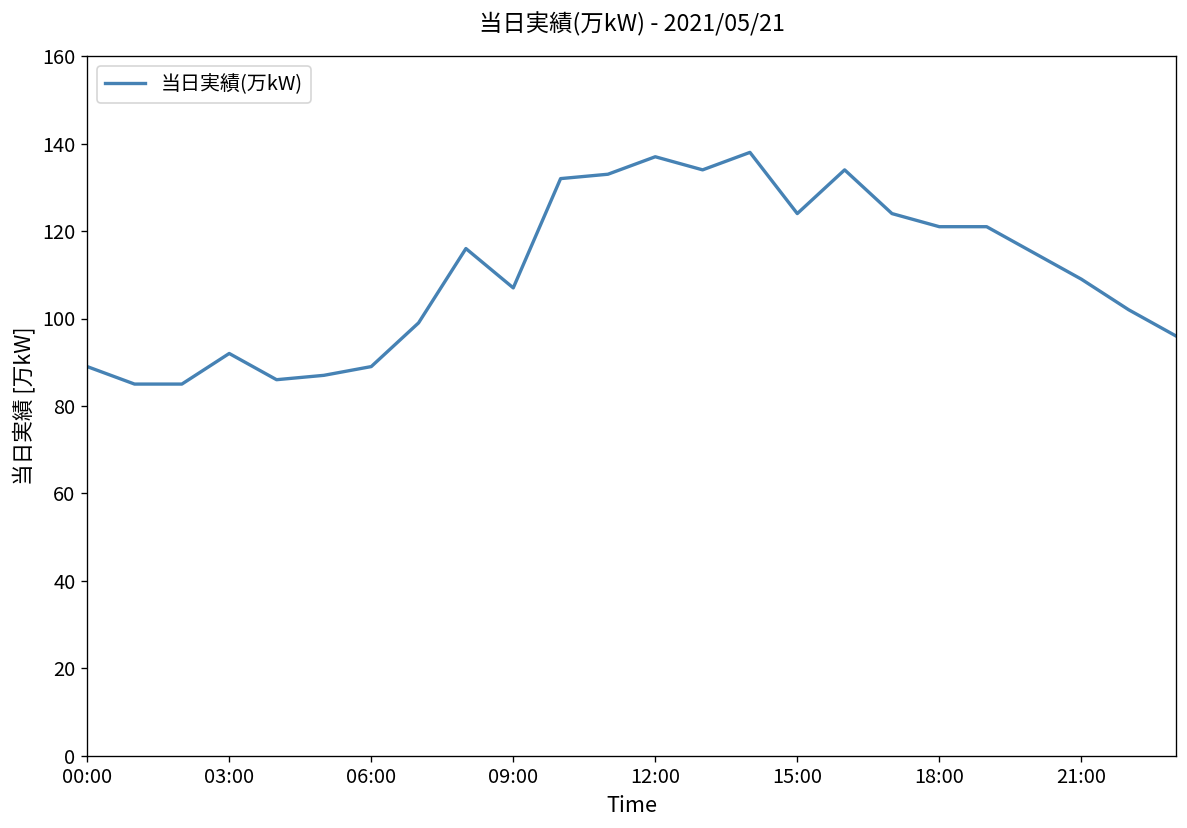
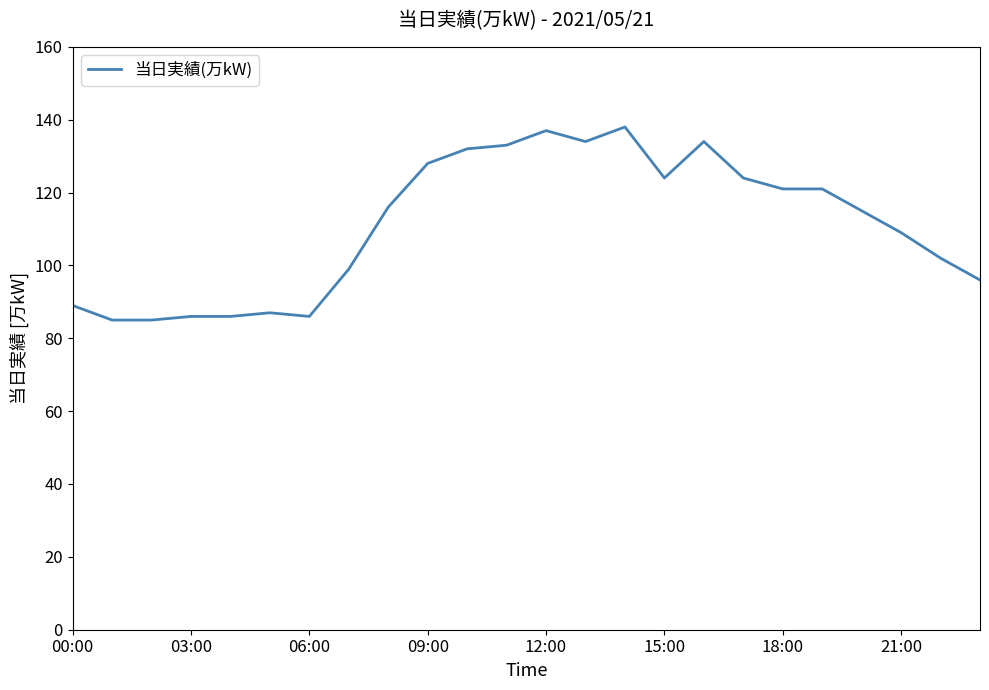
03:00: 92 -> 86
06:00: 89 -> 86
09:00: 107 -> 128
